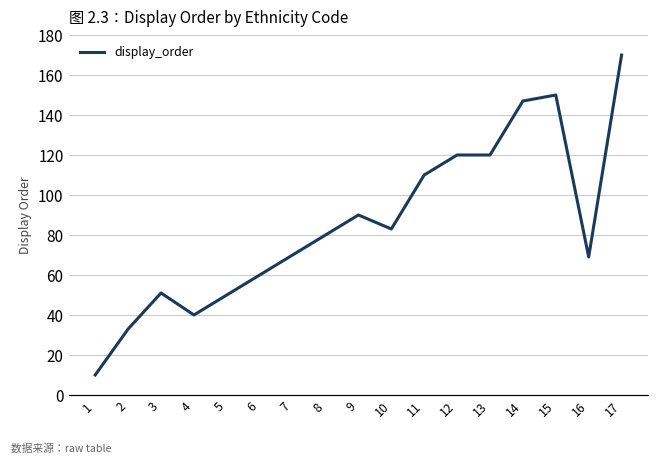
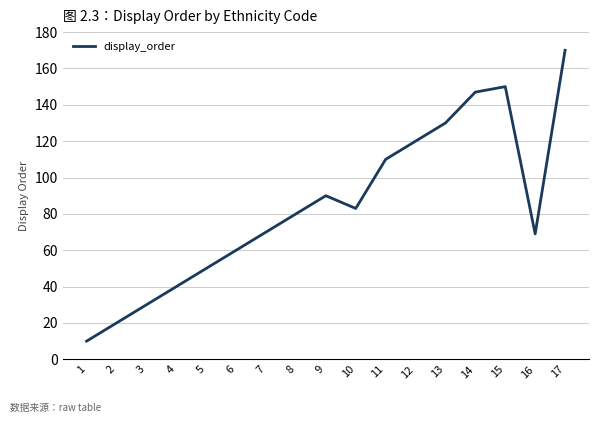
2: 33 -> 20
3: 51 -> 30
13: 120 -> 130
